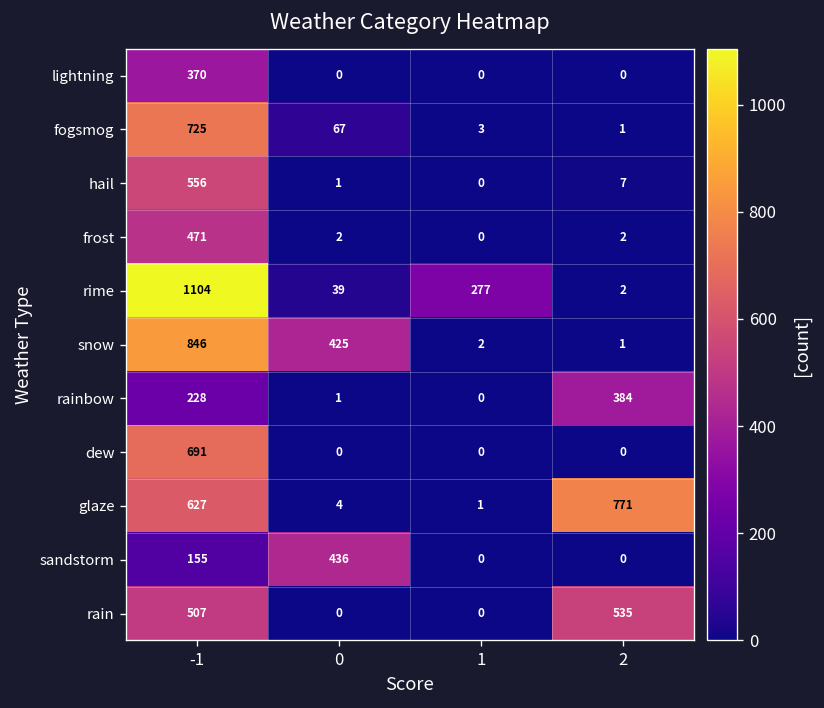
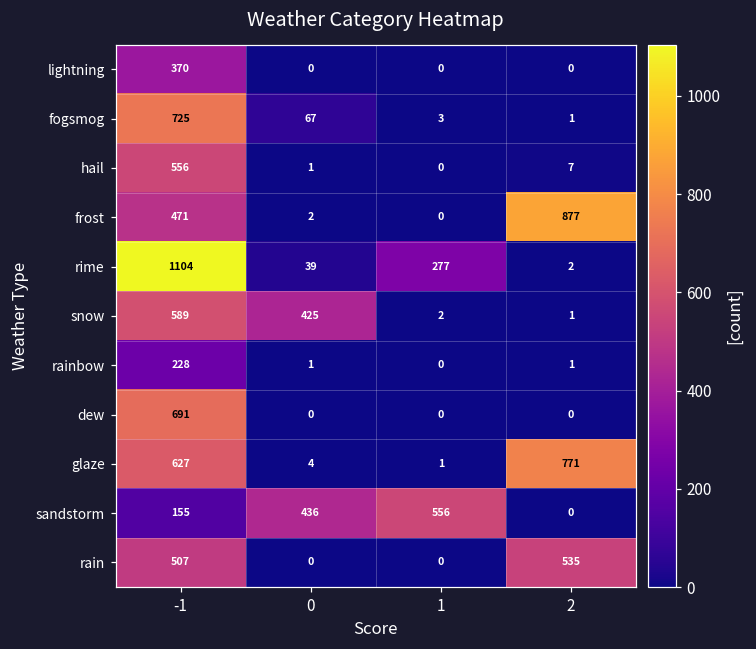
frost, 2: 2 -> 877
snow, -1: 846 -> 589
rainbow, 2: 384 -> 1
sandstorm, 1: 0 -> 556
